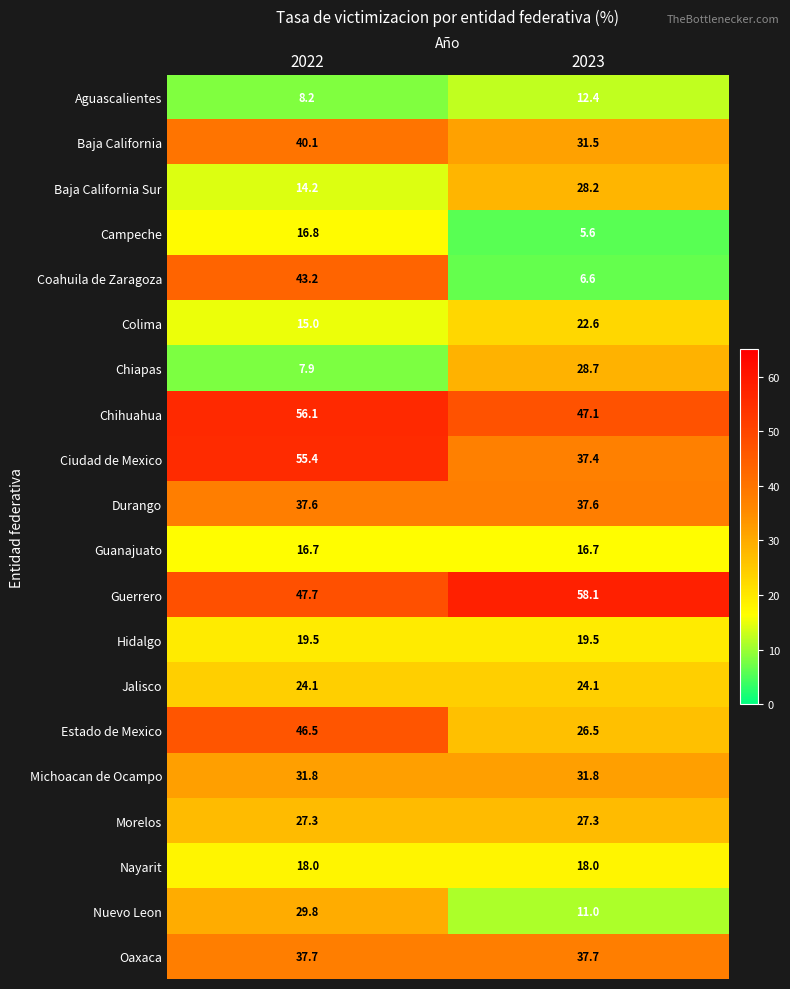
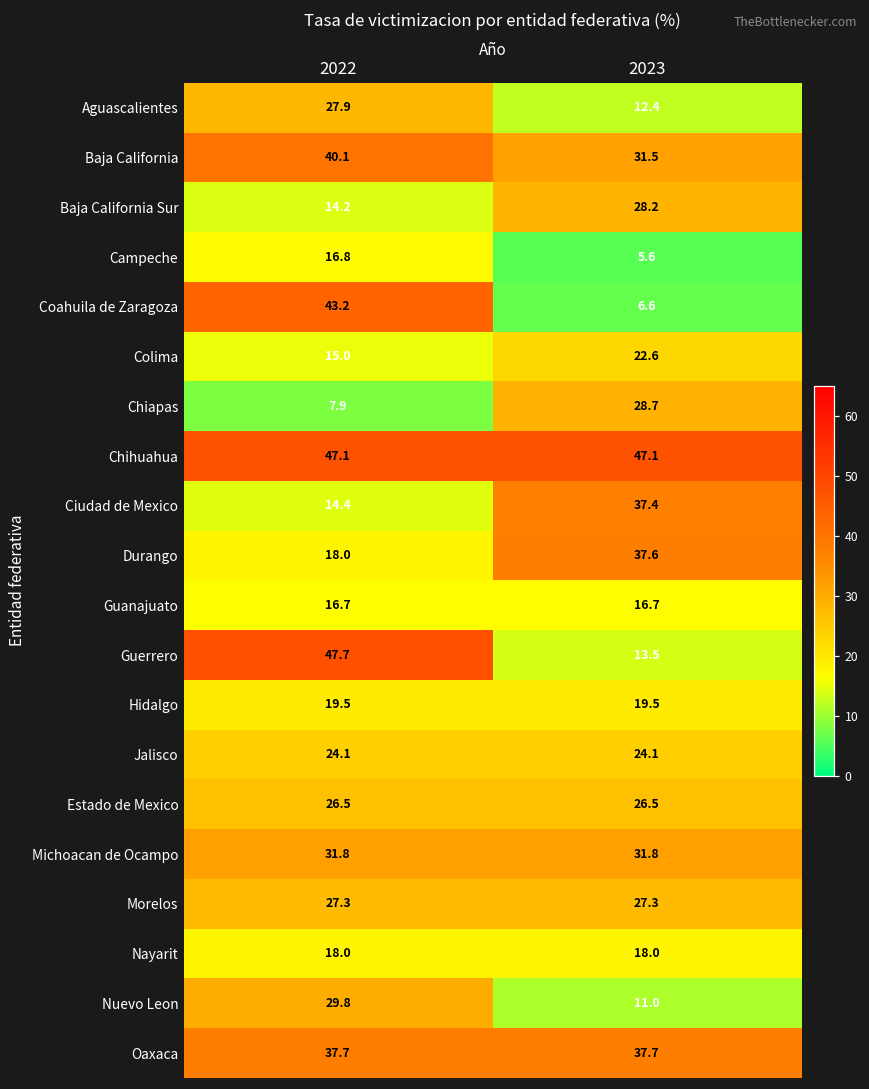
Aguascalientes, 2022: 8.2 -> 27.9
Chihuahua, 2022: 56.1 -> 47.1
Ciudad de Mexico, 2022: 55.4 -> 14.4
Durango, 2022: 37.6 -> 18.0
Guerrero, 2023: 58.1 -> 13.5
Estado de Mexico, 2022: 46.5 -> 26.5
